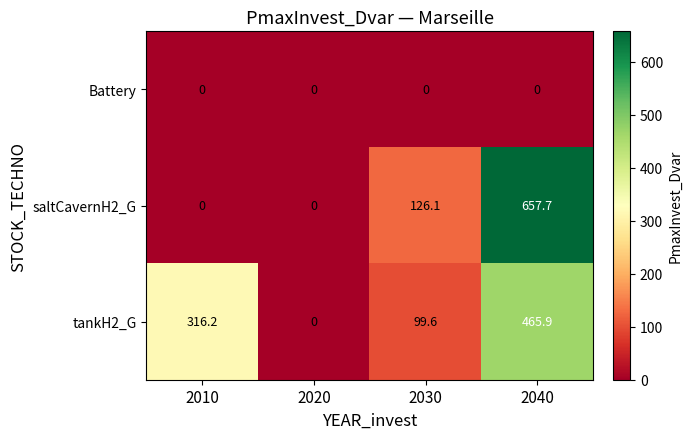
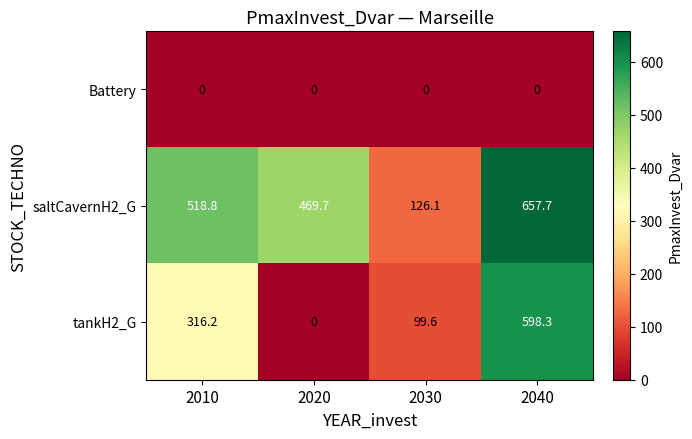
saltCavernH2_G, 2010: 0 -> 518.8
saltCavernH2_G, 2020: 0 -> 469.7
tankH2_G, 2040: 465.9 -> 598.3
